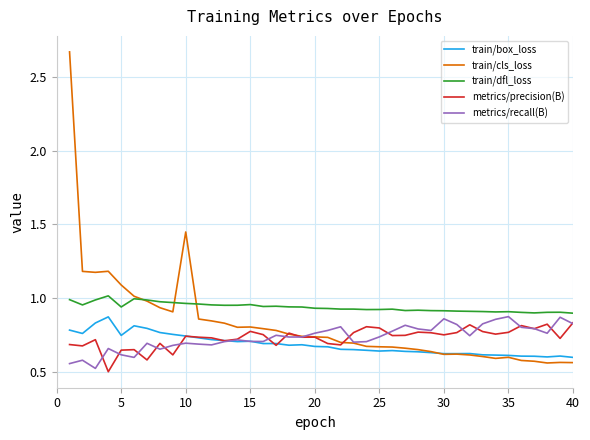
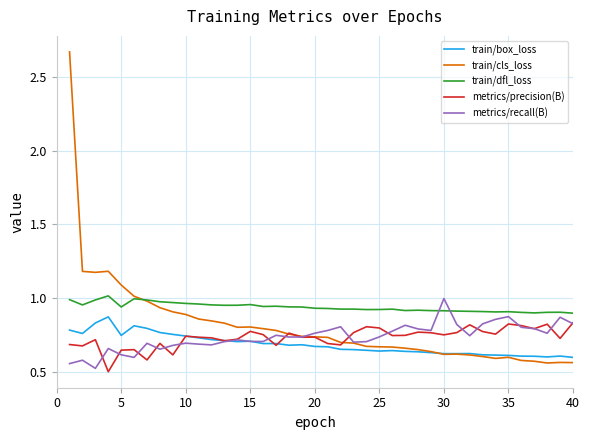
train/cls_loss, 10: 1.45 -> 0.89
metrics/recall(B), 30: 0.86 -> 1.00
metrics/precision(B), 35: 0.77 -> 0.82
